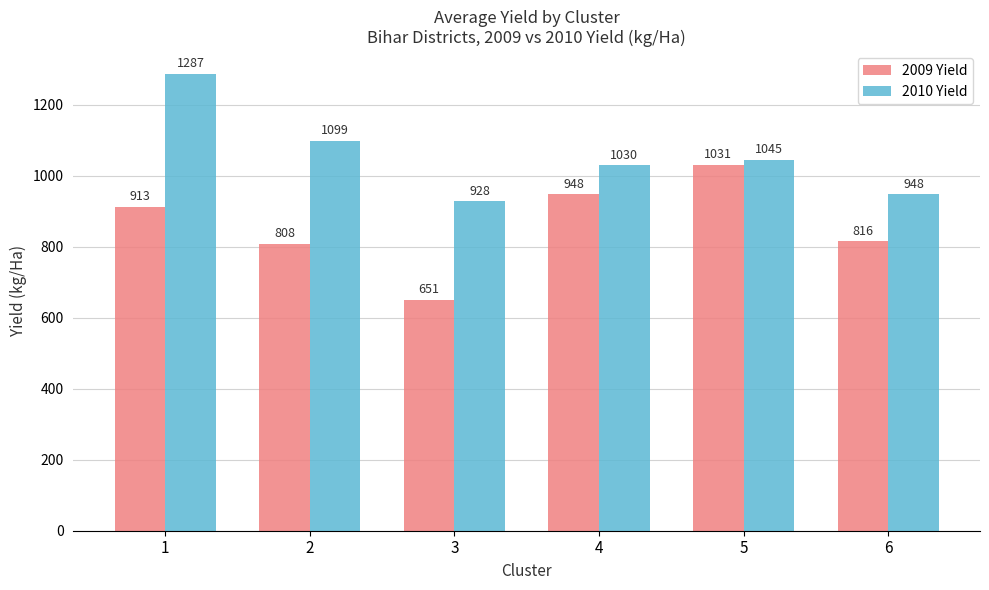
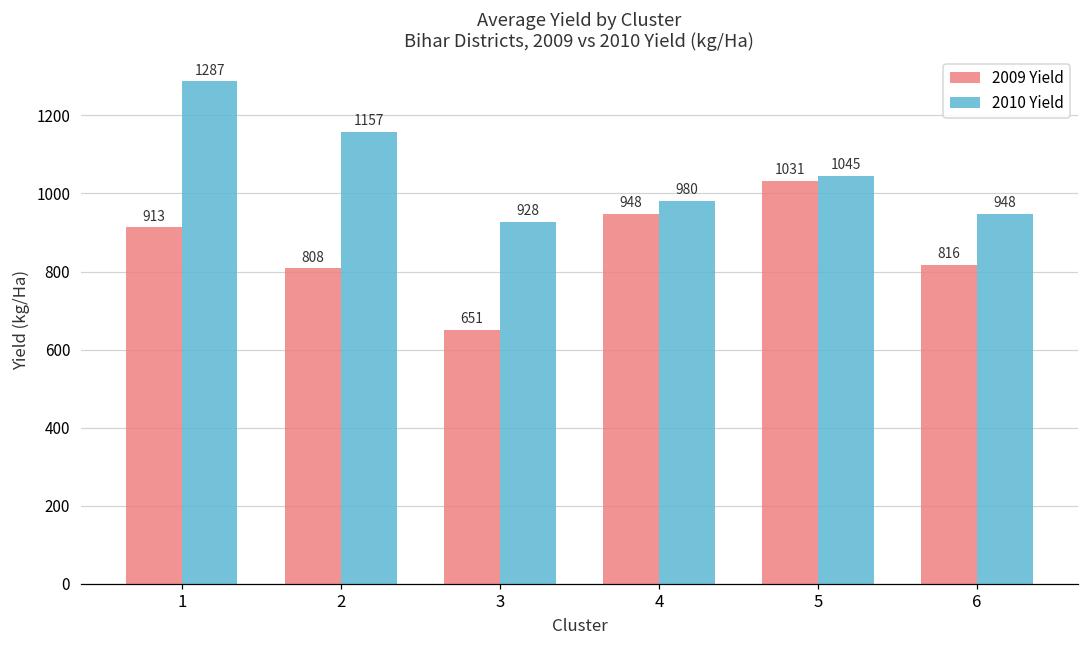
2010 Yield, 2: 1099 -> 1157
2010 Yield, 4: 1030 -> 980
